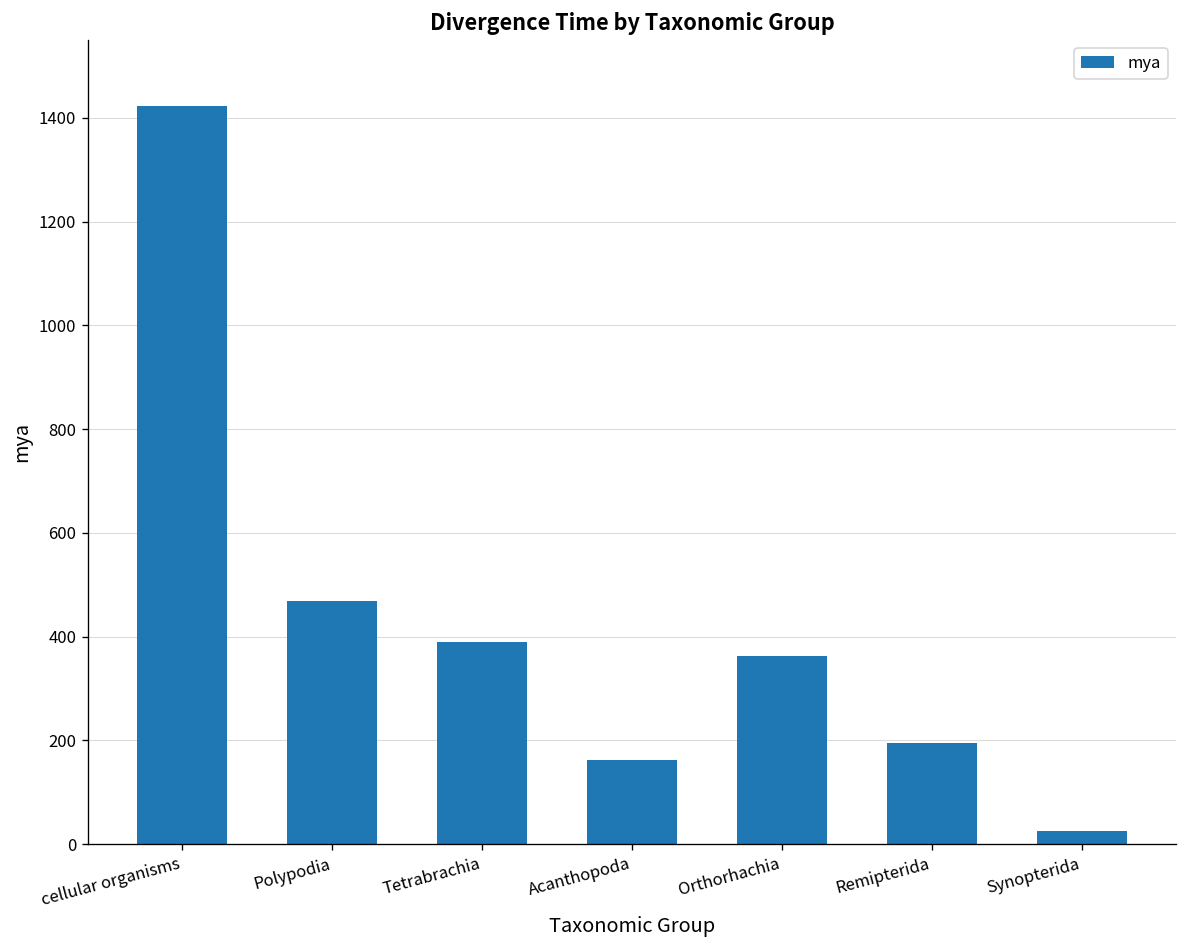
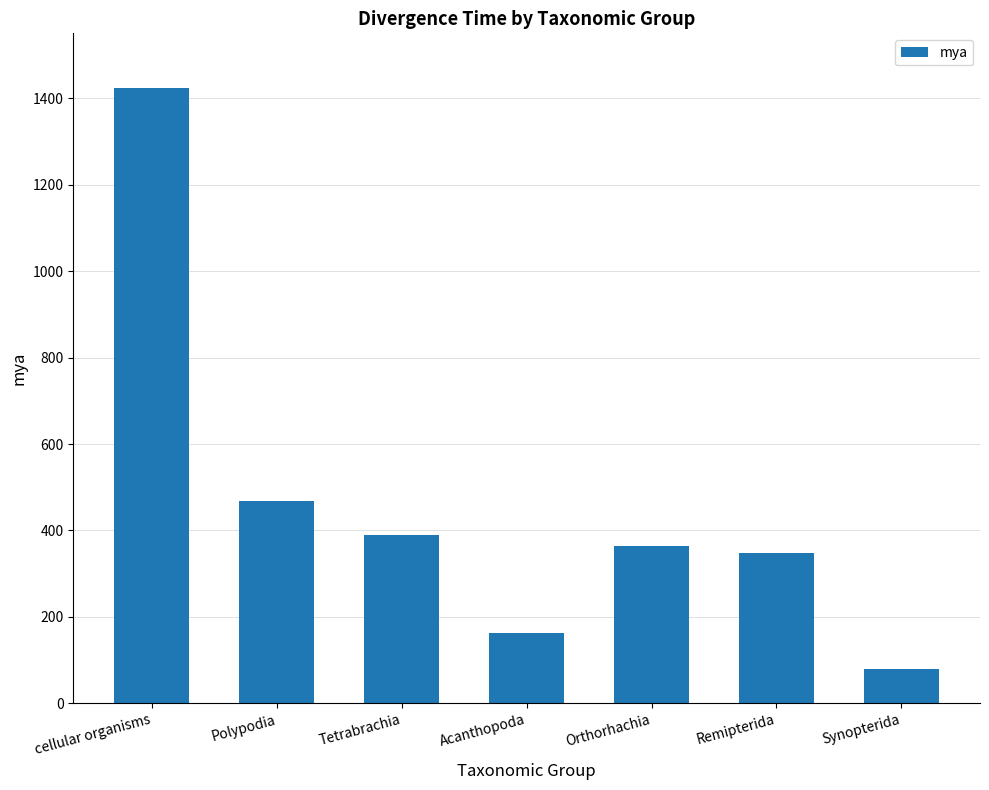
Remipterida: 190 -> 350
Synopterida: 30 -> 80
